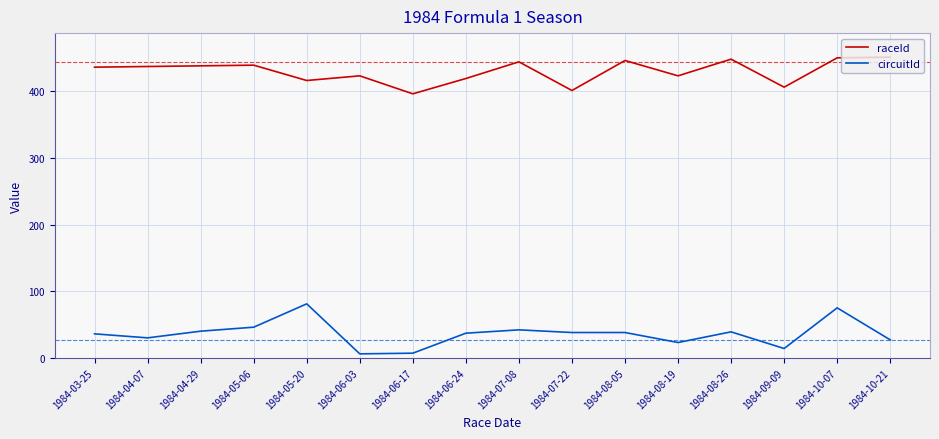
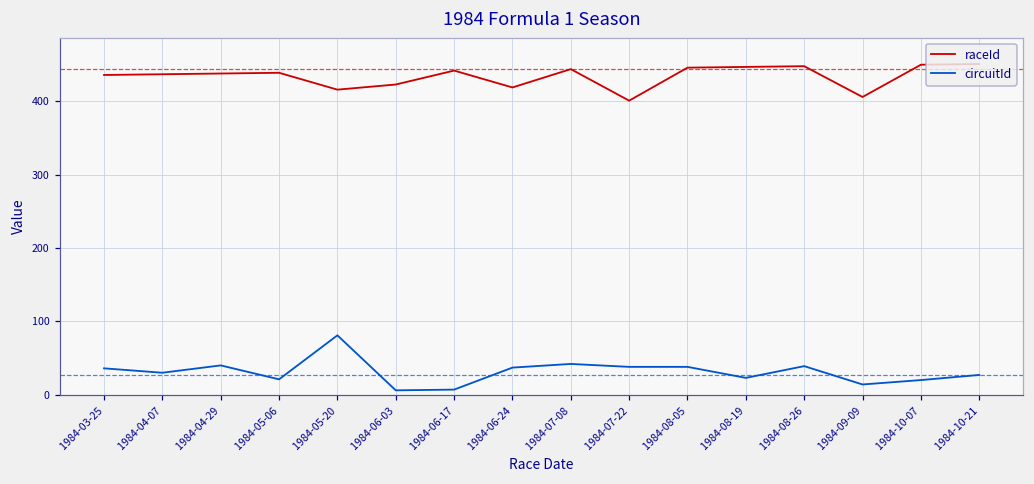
circuitId, 1984-05-06: 50 -> 20
raceId, 1984-06-17: 400 -> 440
raceId, 1984-08-19: 420 -> 450
circuitId, 1984-10-07: 80 -> 20
